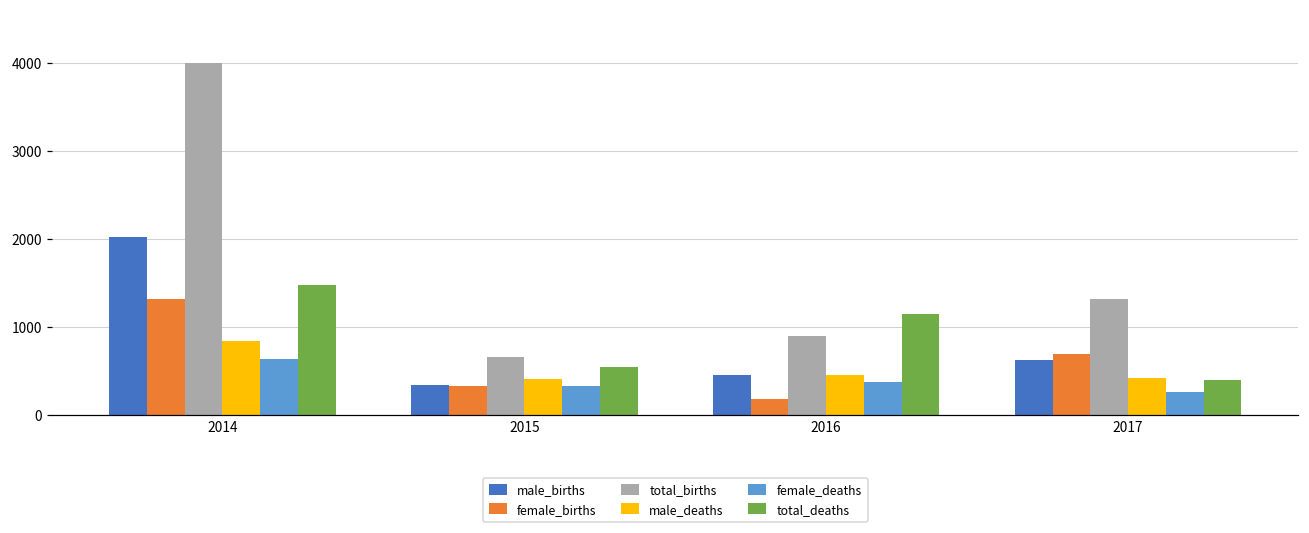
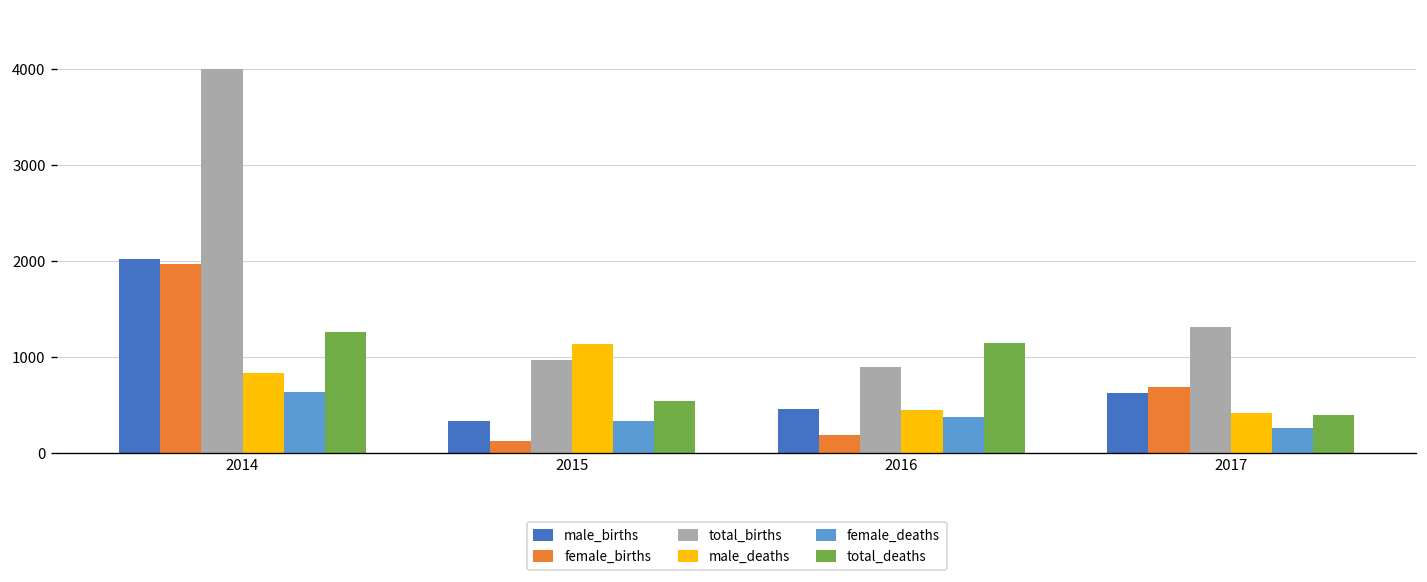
female_births, 2014: 1300 -> 2000
total_deaths, 2014: 1500 -> 1300
female_births, 2015: 300 -> 100
total_births, 2015: 700 -> 1000
male_deaths, 2015: 400 -> 1100
